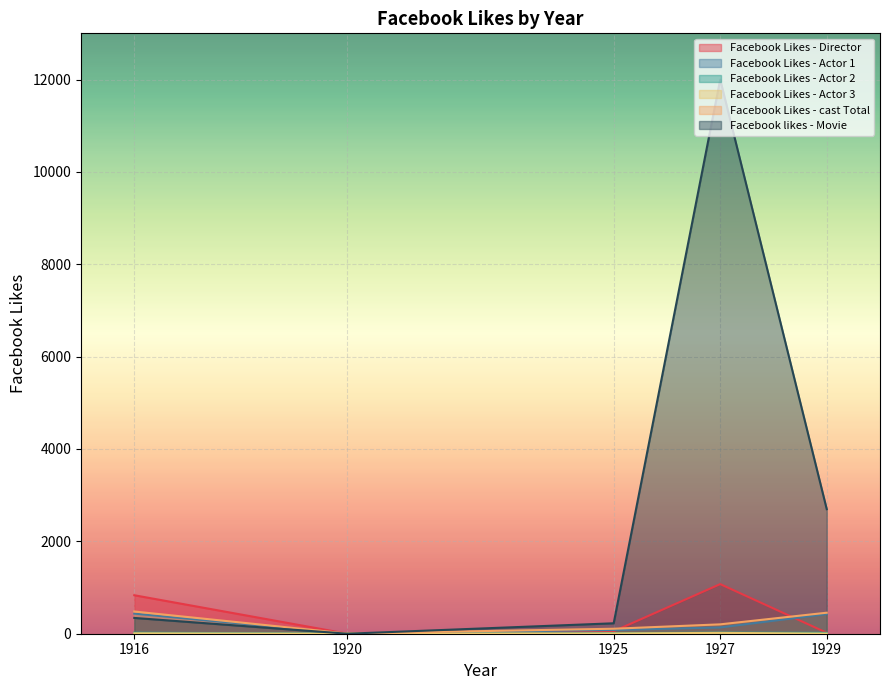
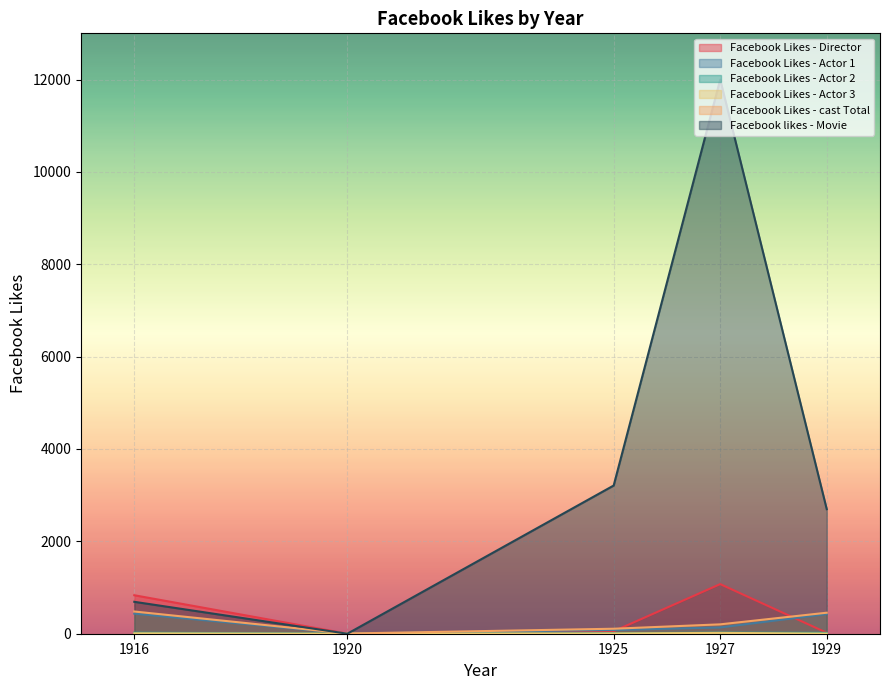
Facebook likes - Movie, 1916: 300 -> 700
Facebook likes - Movie, 1925: 200 -> 3200
